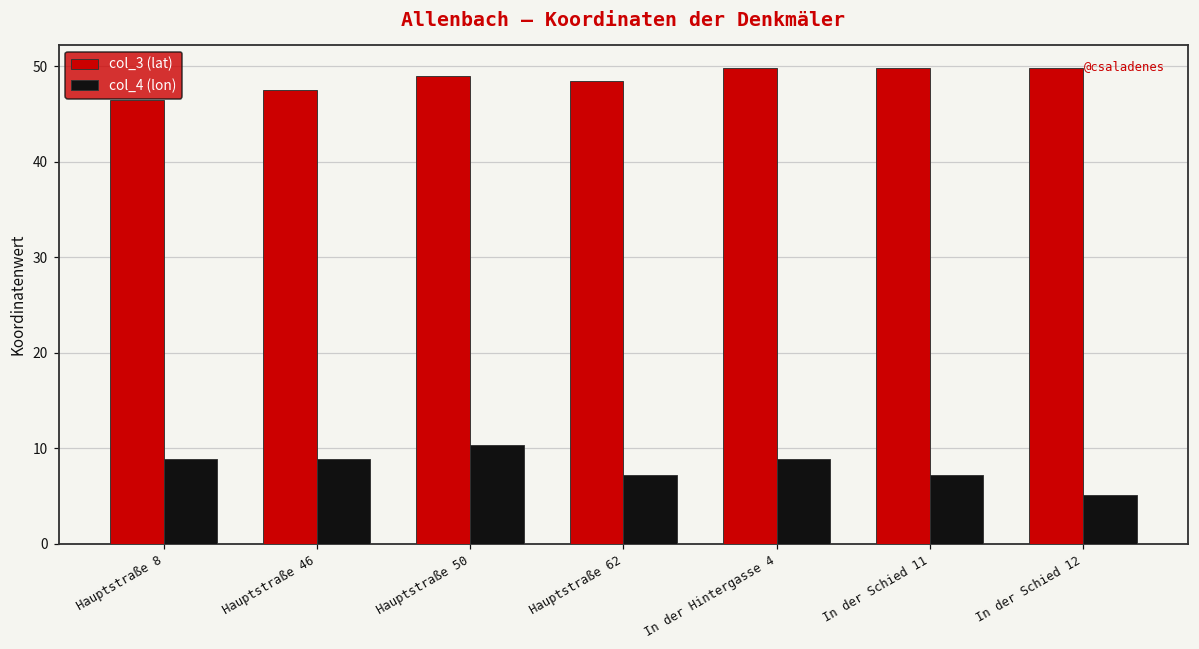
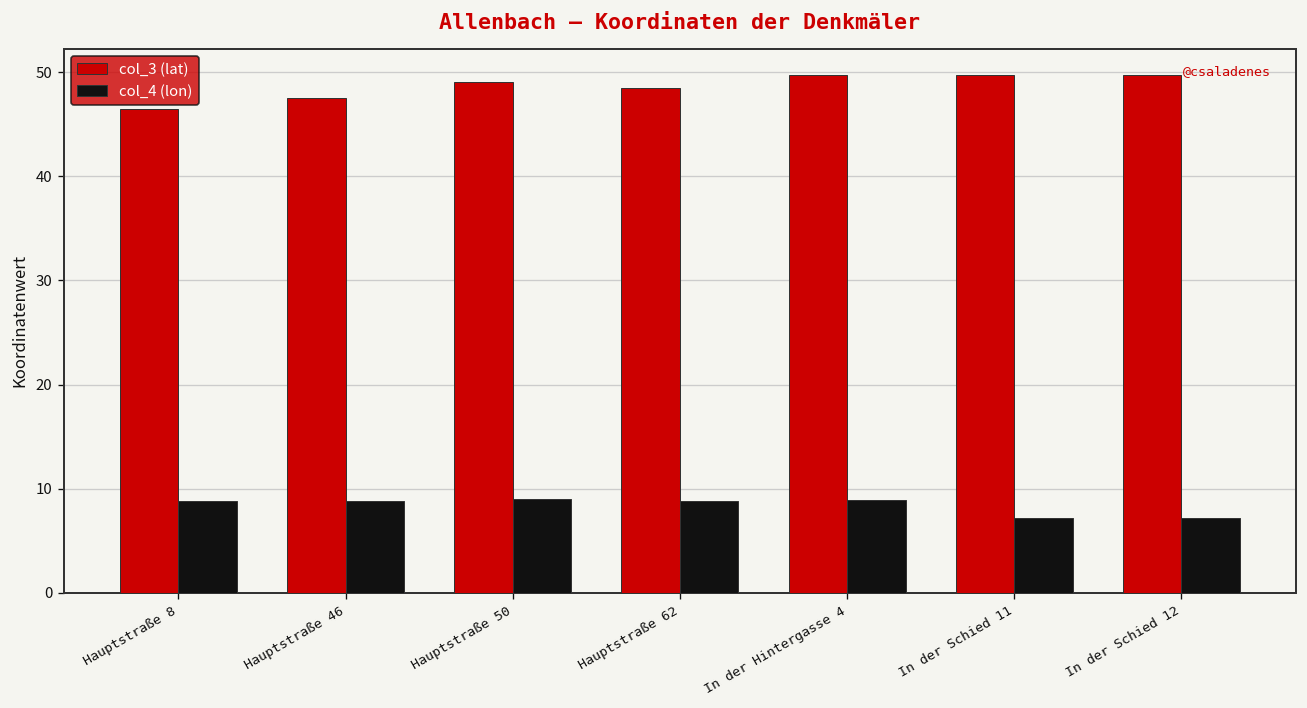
col_4 (lon), Hauptstraße 50: 10 -> 9
col_4 (lon), Hauptstraße 62: 7 -> 9
col_4 (lon), In der Schied 12: 5 -> 7
